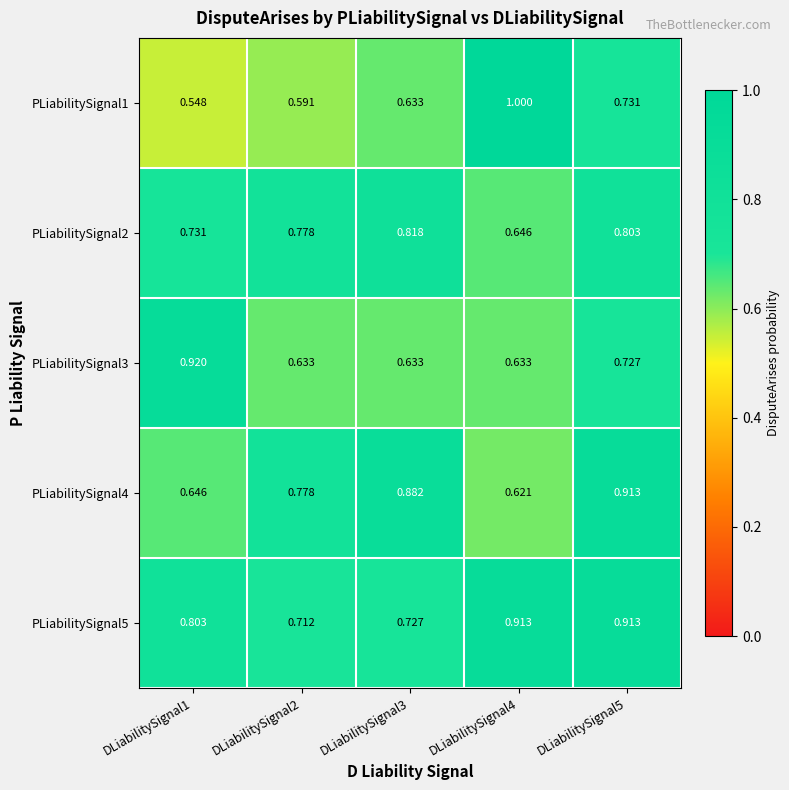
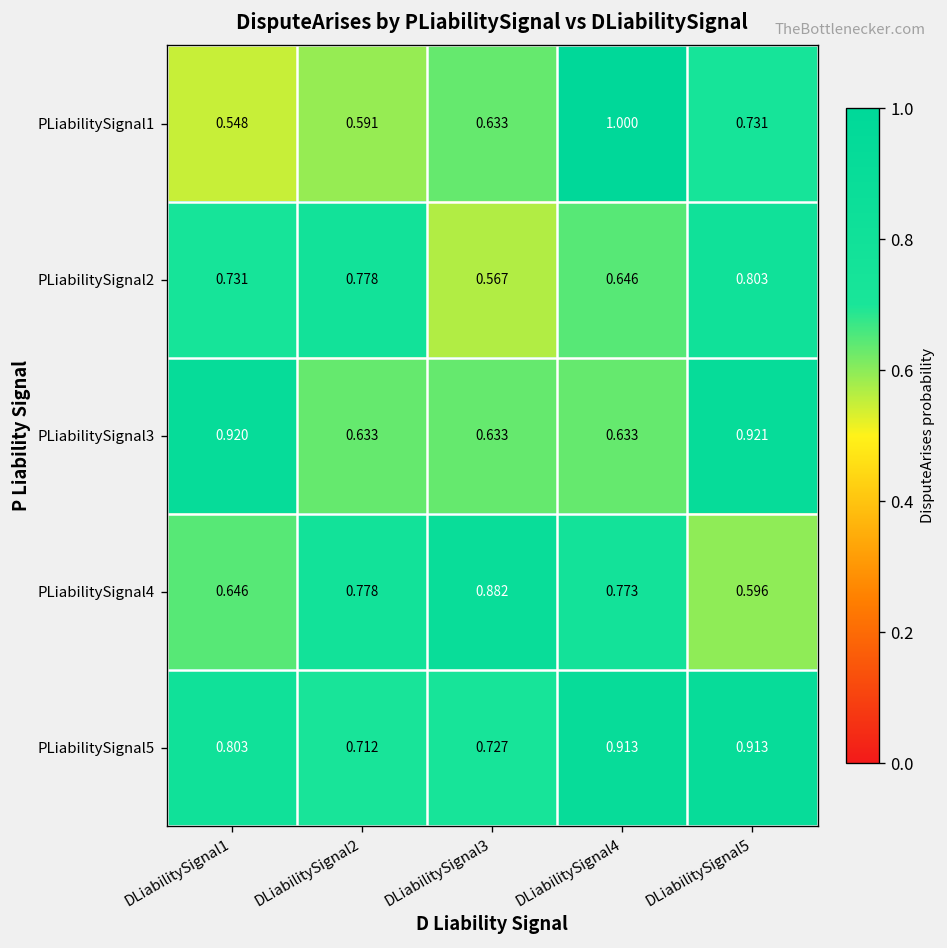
PLiabilitySignal2, DLiabilitySignal3: 0.818 -> 0.567
PLiabilitySignal3, DLiabilitySignal5: 0.727 -> 0.921
PLiabilitySignal4, DLiabilitySignal4: 0.621 -> 0.773
PLiabilitySignal4, DLiabilitySignal5: 0.913 -> 0.596
